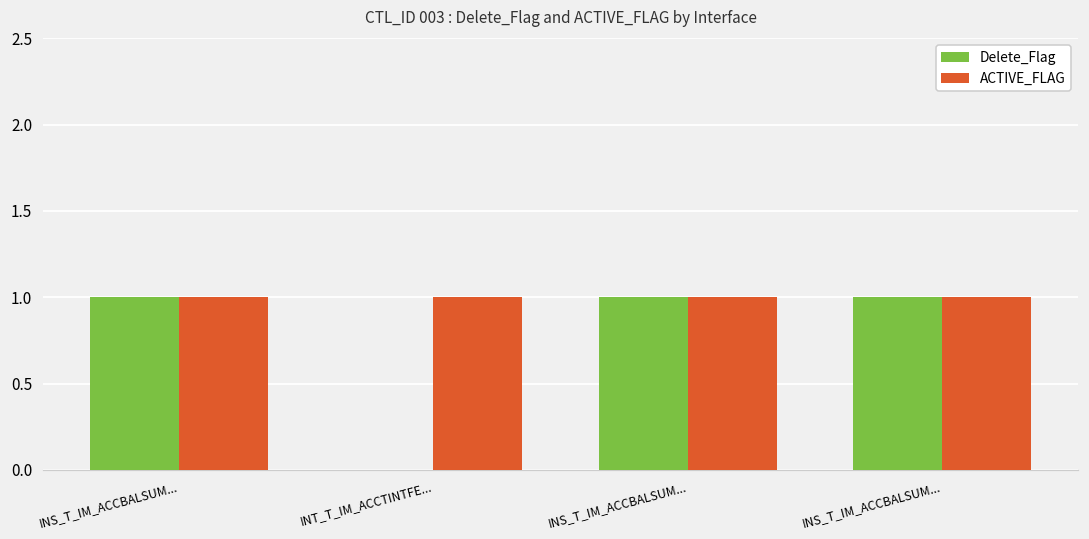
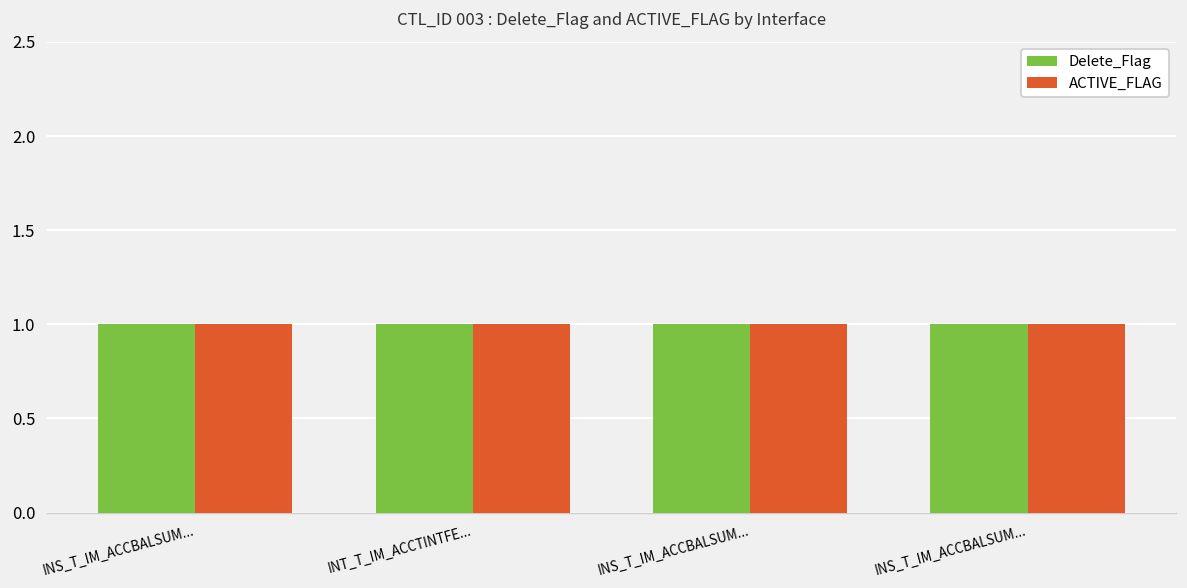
Delete_Flag, INT_T_IM_ACCTINTFE...: 0 -> 1
